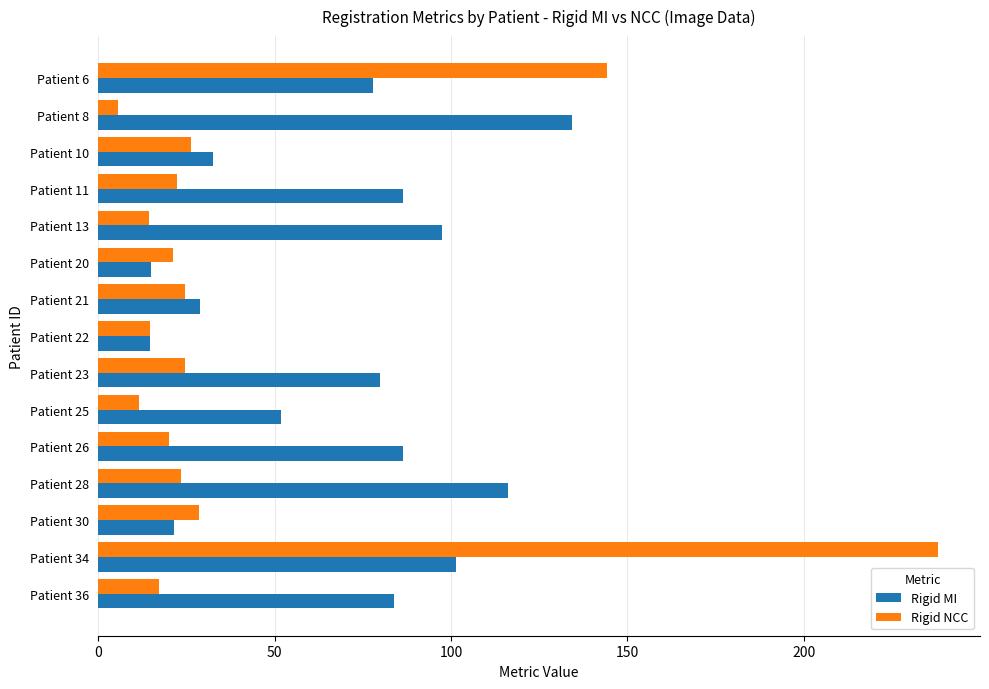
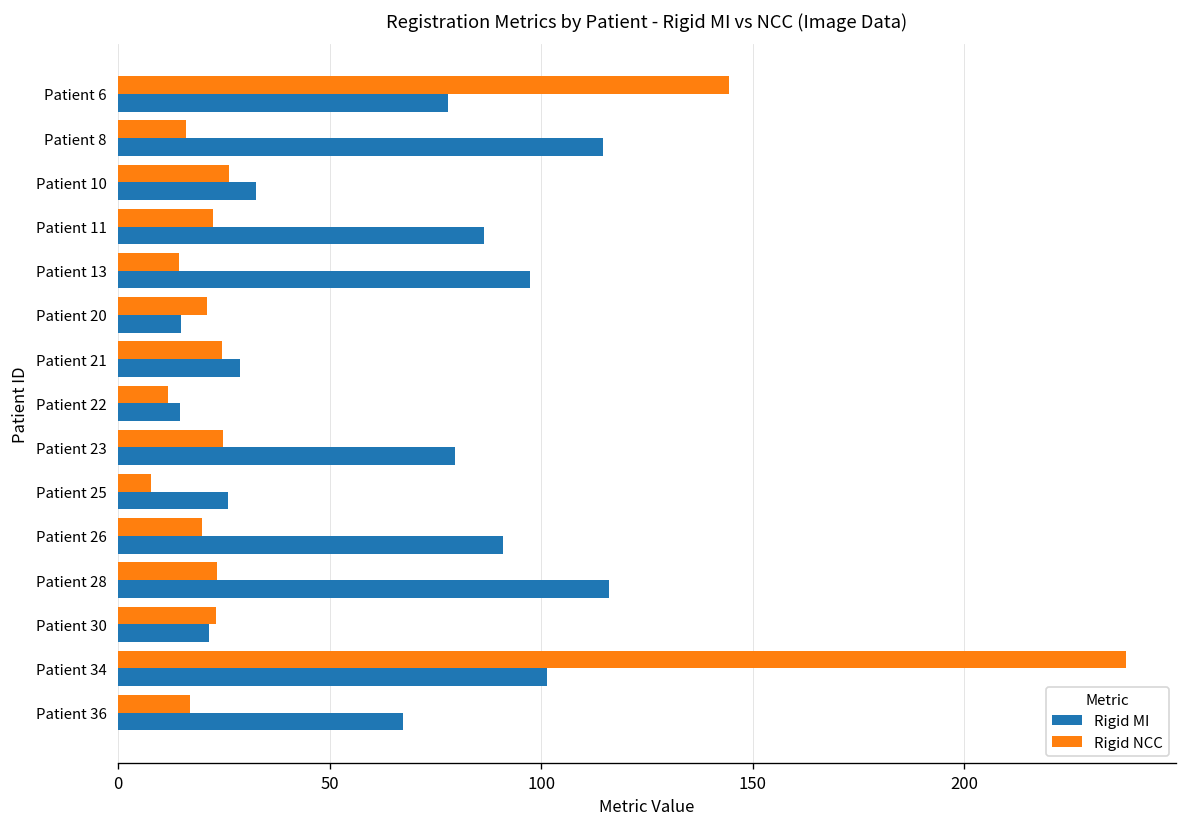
Rigid NCC, Patient 8: 5 -> 16
Rigid MI, Patient 8: 134 -> 115
Rigid NCC, Patient 22: 15 -> 12
Rigid NCC, Patient 25: 12 -> 8
Rigid MI, Patient 25: 52 -> 26
Rigid MI, Patient 26: 86 -> 91
Rigid NCC, Patient 30: 28 -> 23
Rigid MI, Patient 36: 84 -> 67
